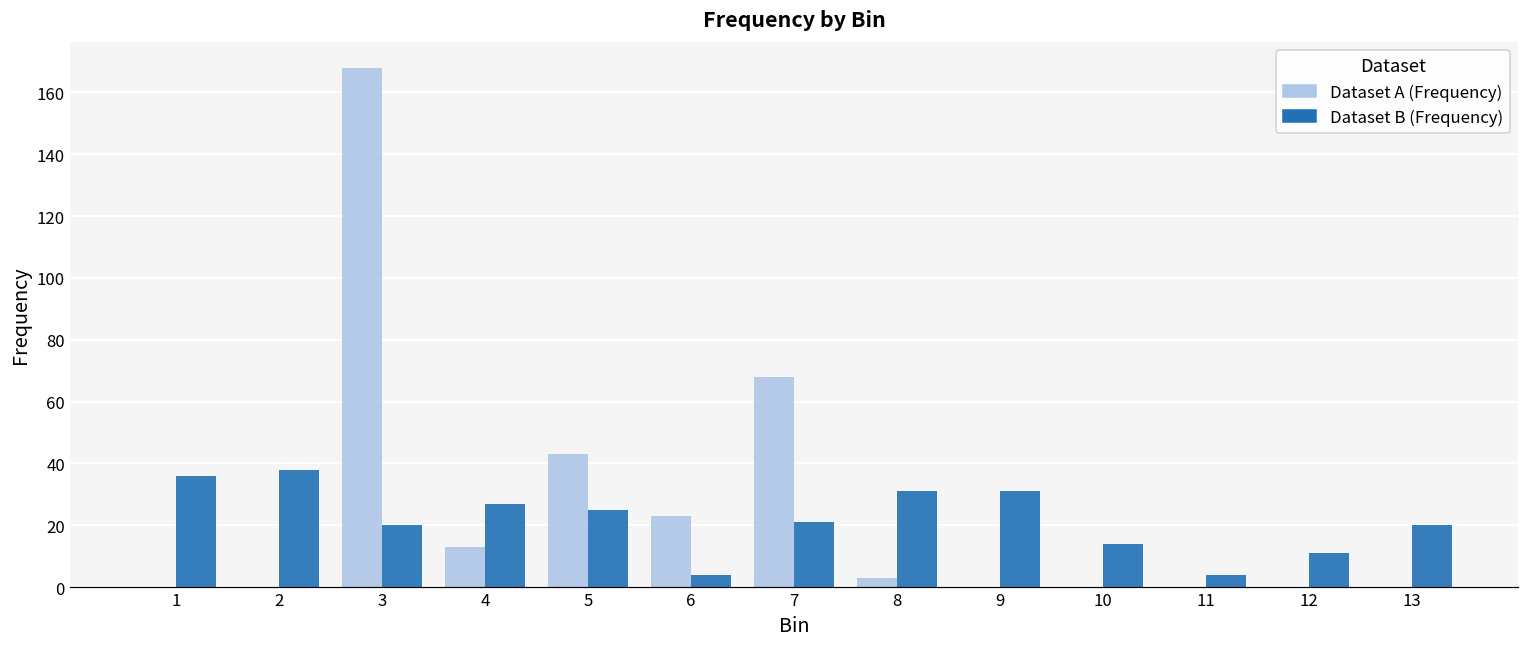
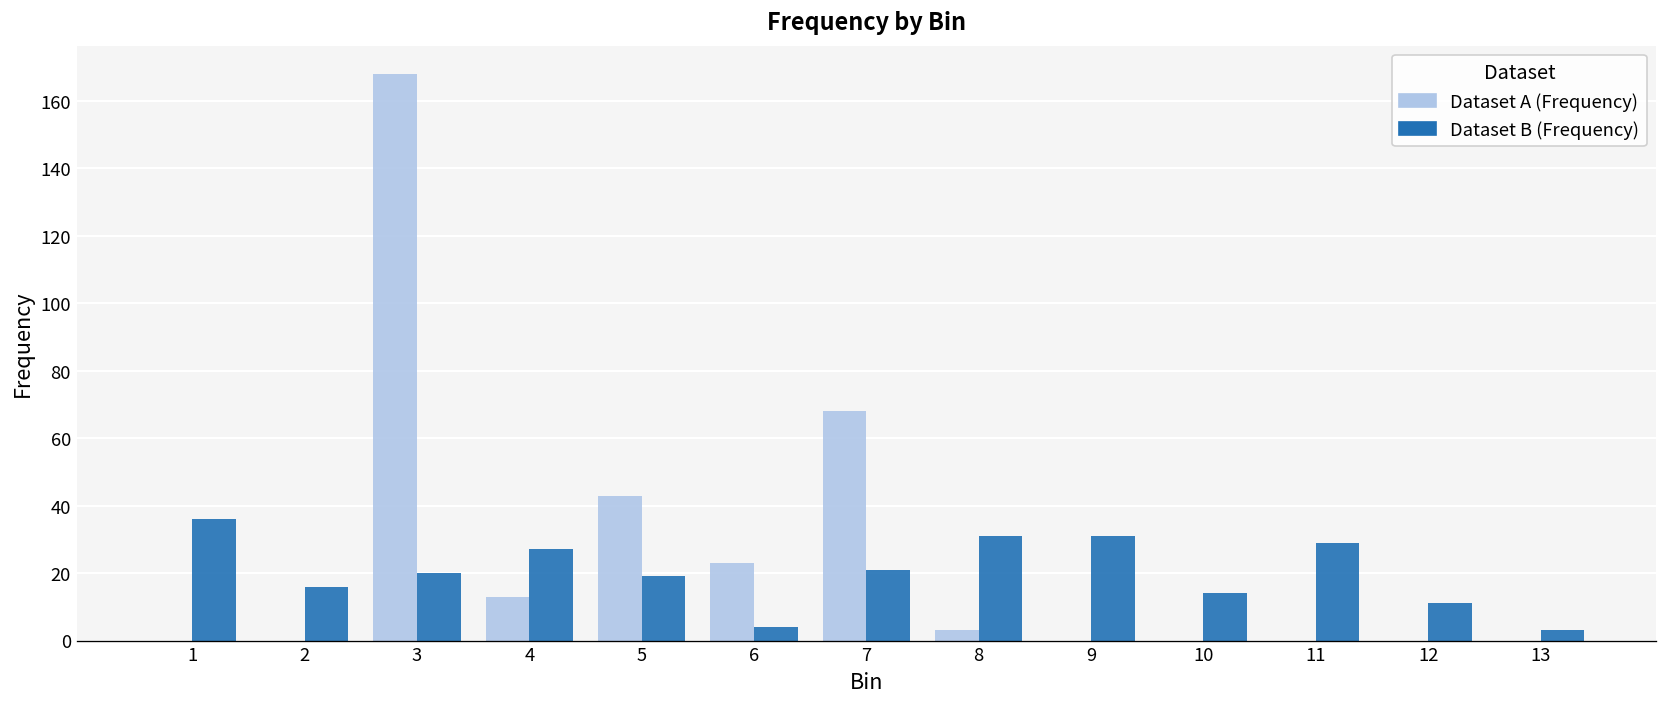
Dataset B (Frequency), 2: 38 -> 16
Dataset B (Frequency), 5: 25 -> 19
Dataset B (Frequency), 11: 4 -> 29
Dataset B (Frequency), 13: 20 -> 3
